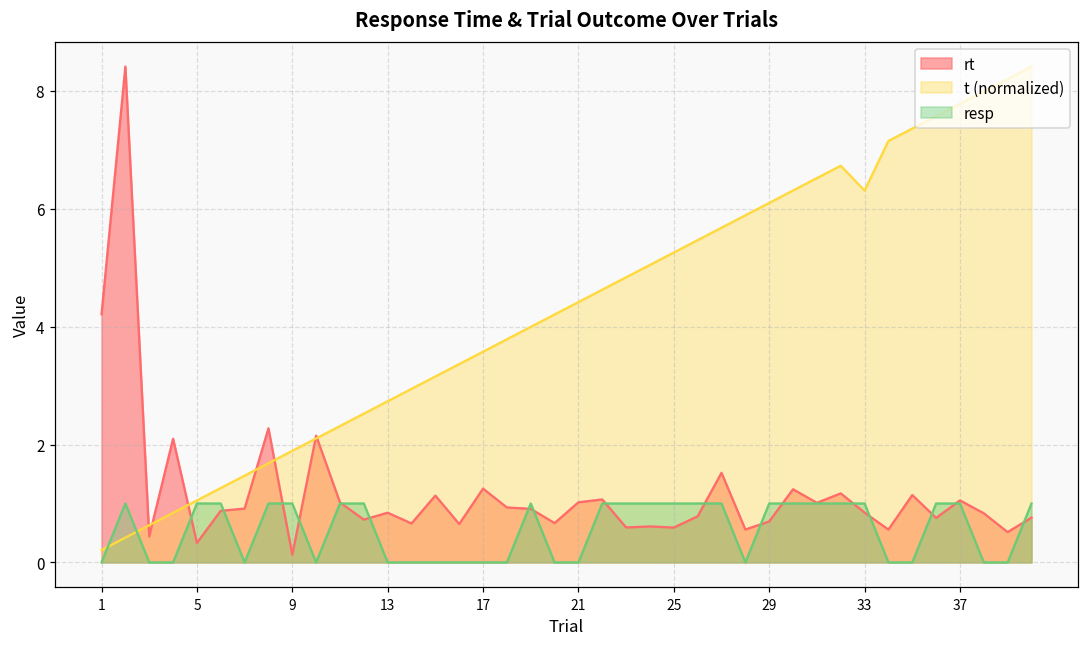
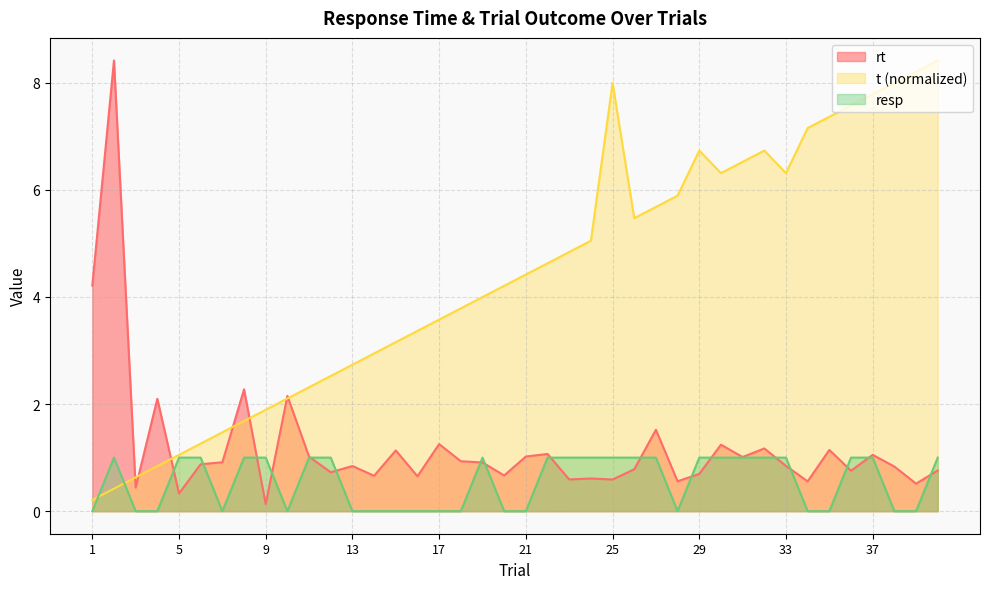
t (normalized), 25: 5.3 -> 8.0
t (normalized), 29: 6.1 -> 6.7
